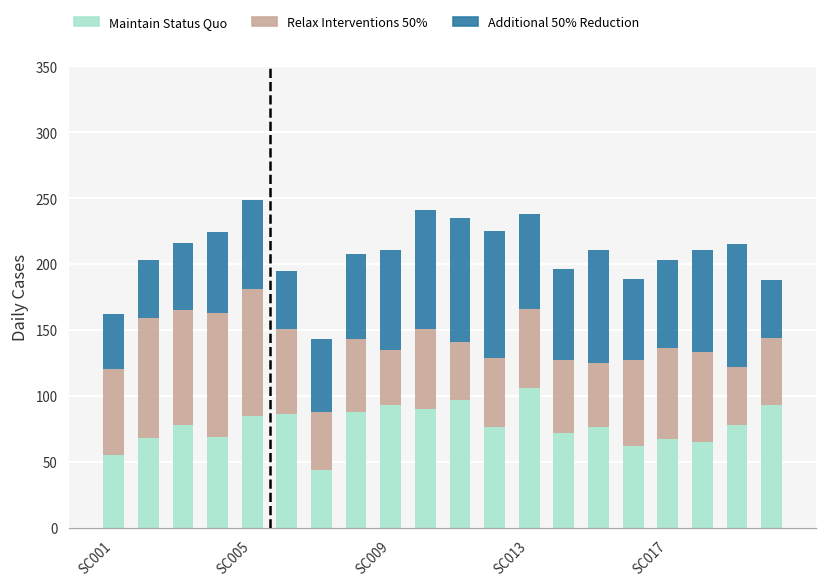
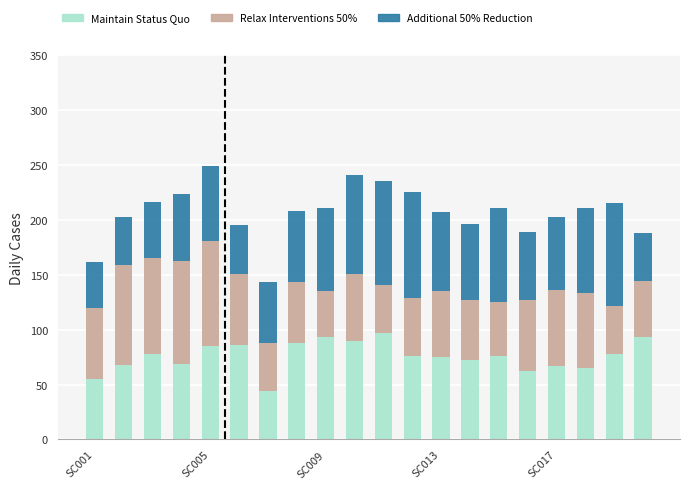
Maintain Status Quo, SC013: 106 -> 75
